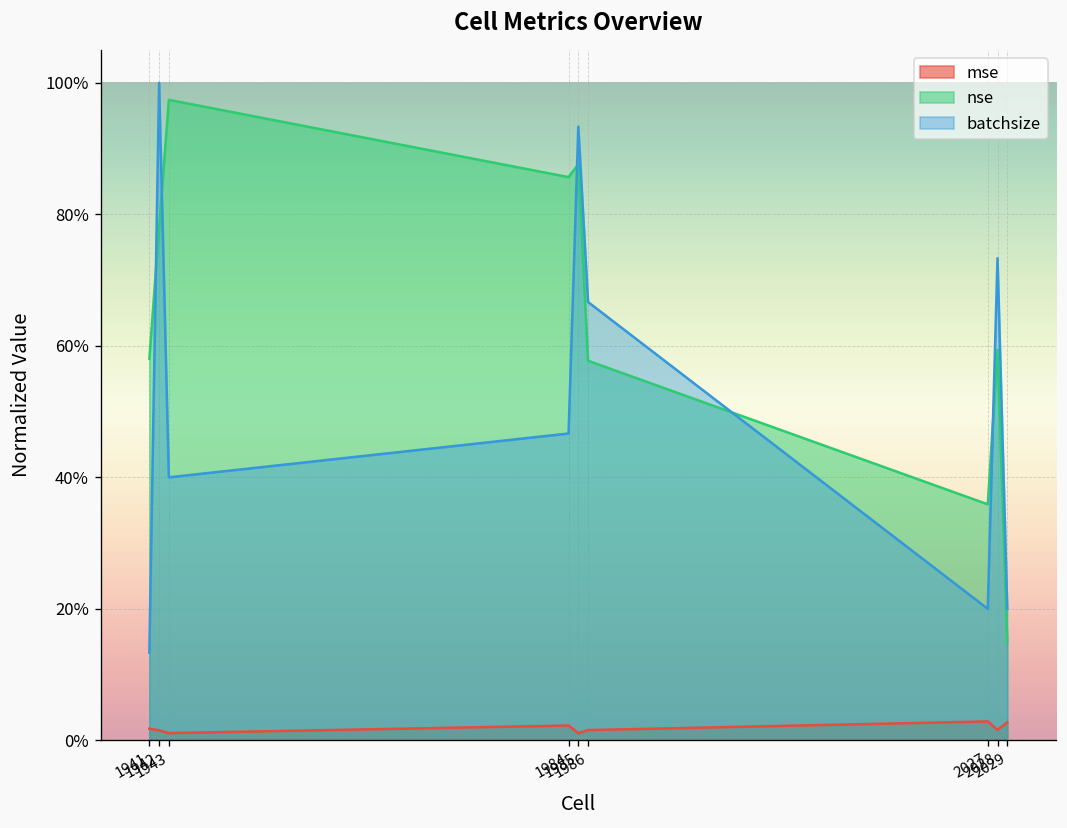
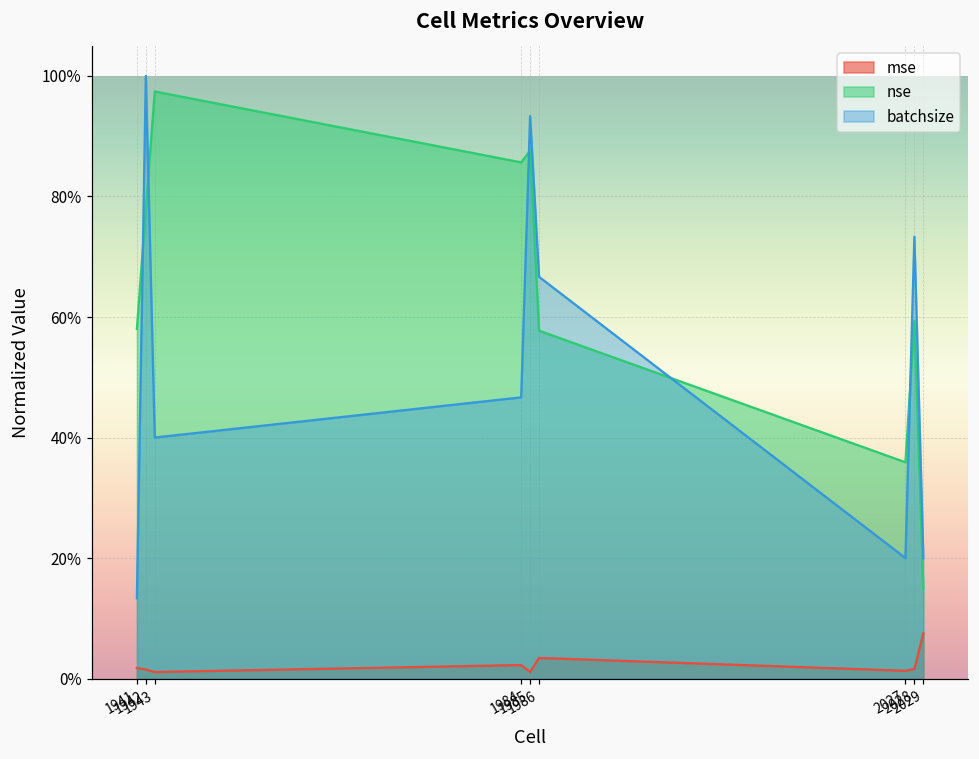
mse, 1986: 2% -> 3%
mse, 2027: 3% -> 1%
mse, 2029: 3% -> 7%
